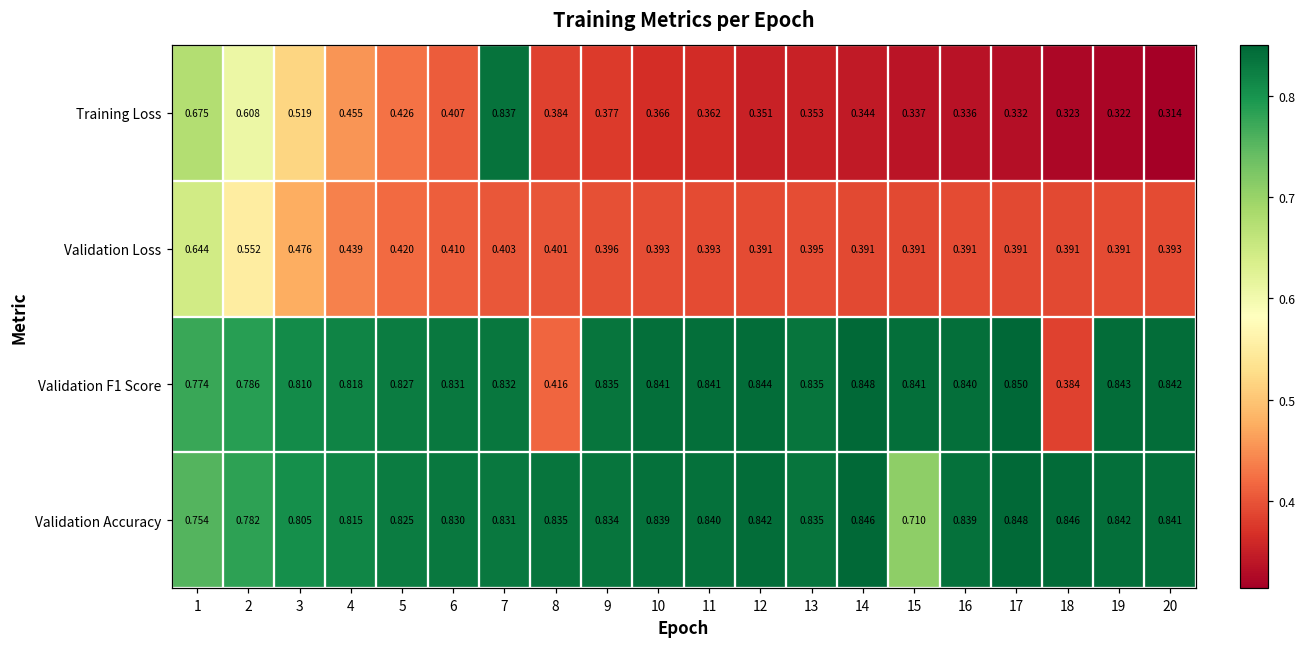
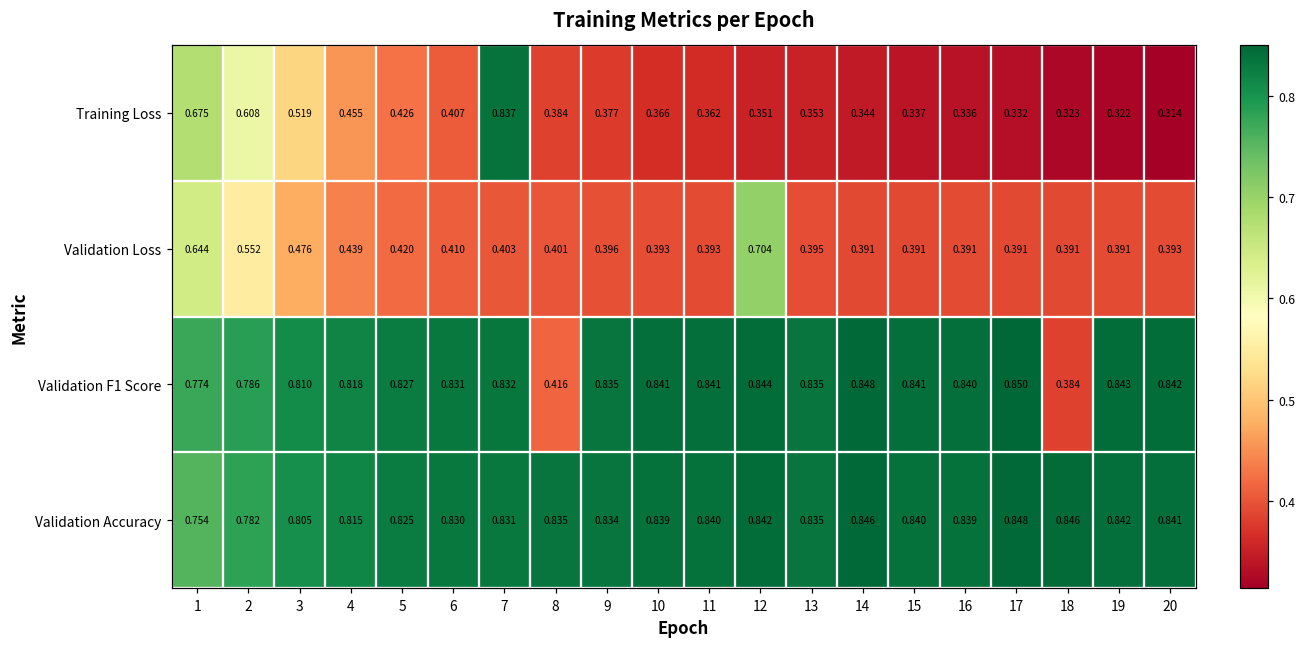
Validation Loss, 12: 0.391 -> 0.704
Validation Accuracy, 15: 0.710 -> 0.840
